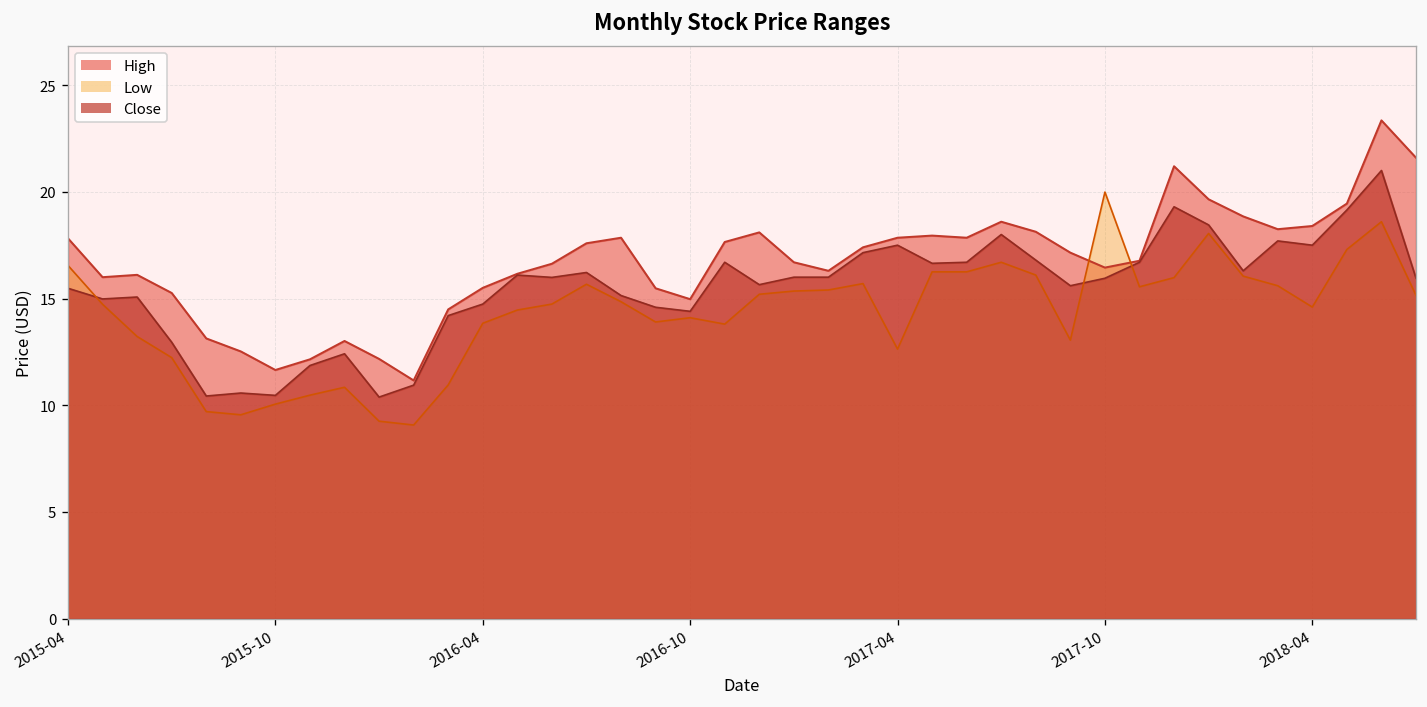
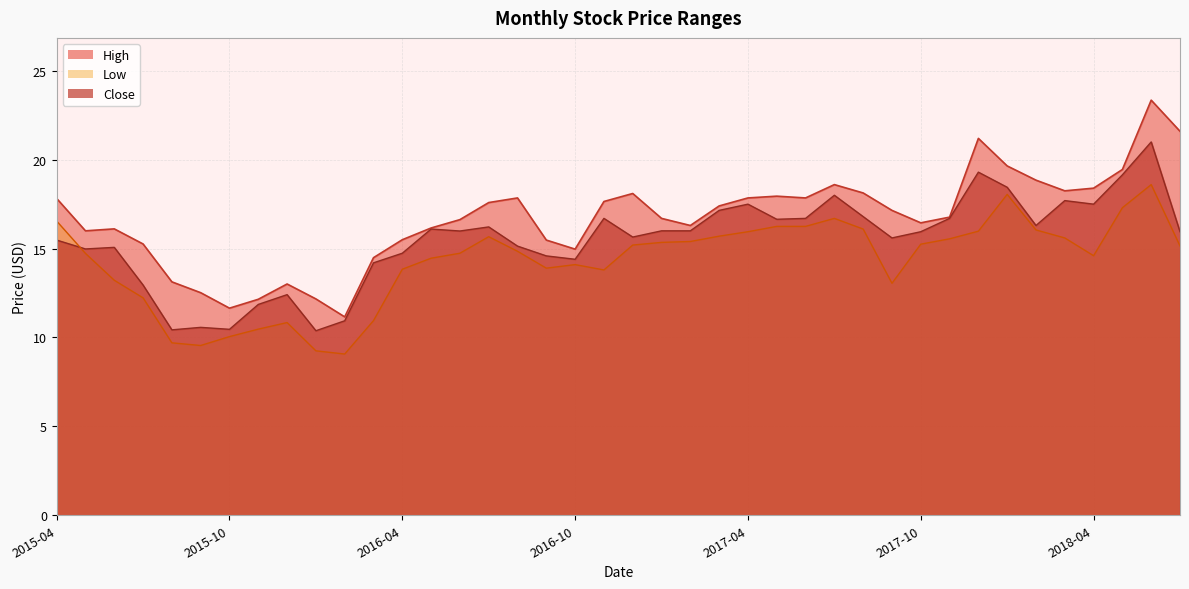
Low, 2017-04: 12.6 -> 16.0
Low, 2017-10: 20.0 -> 15.3
